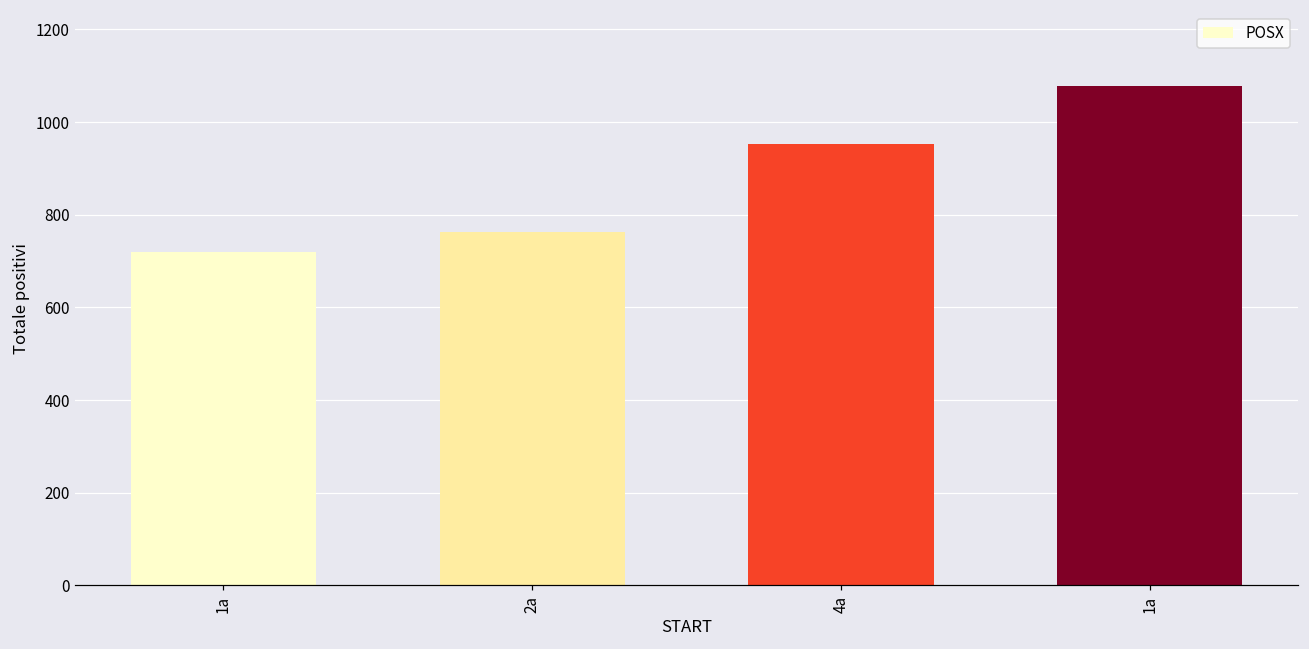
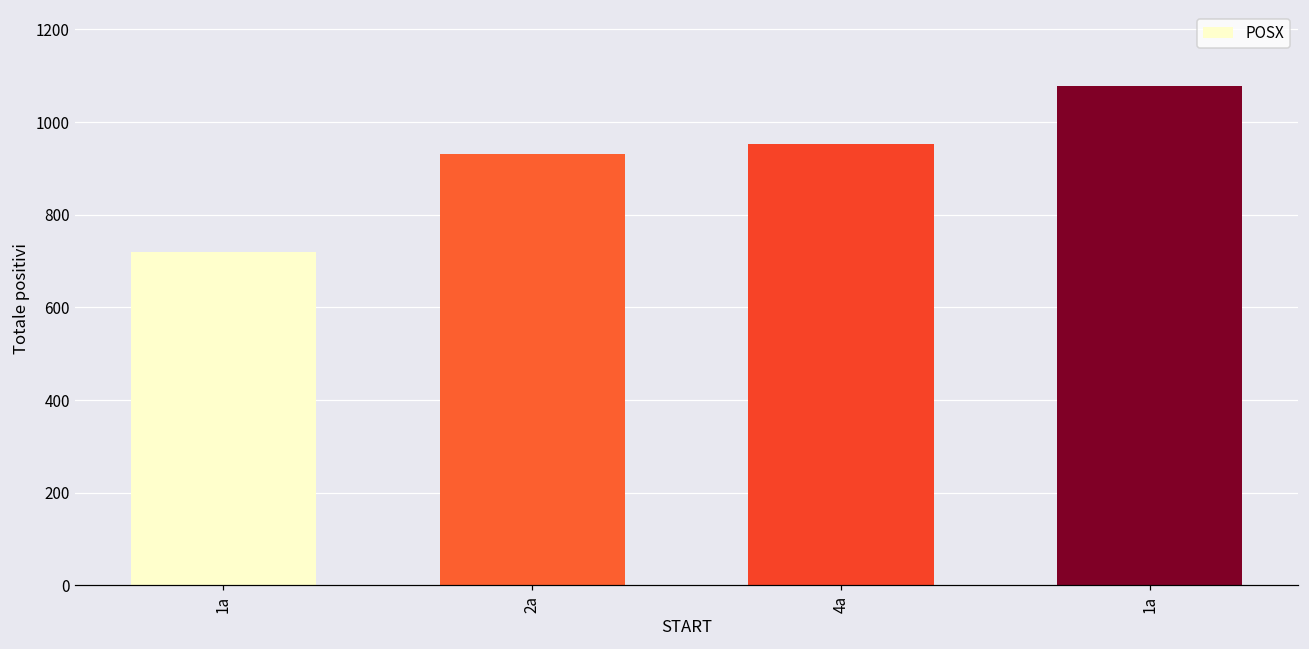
2a: 760 -> 930
